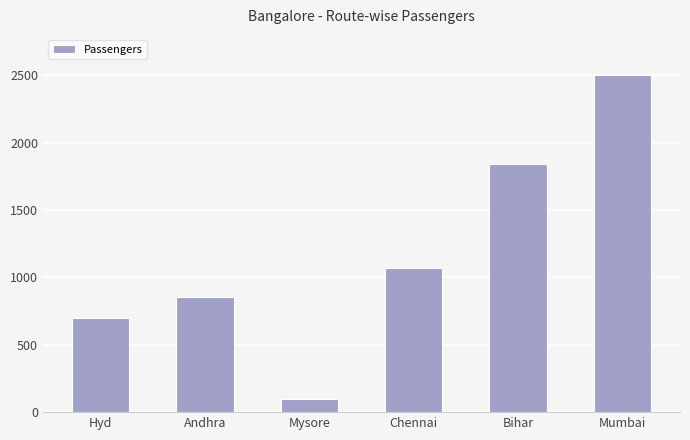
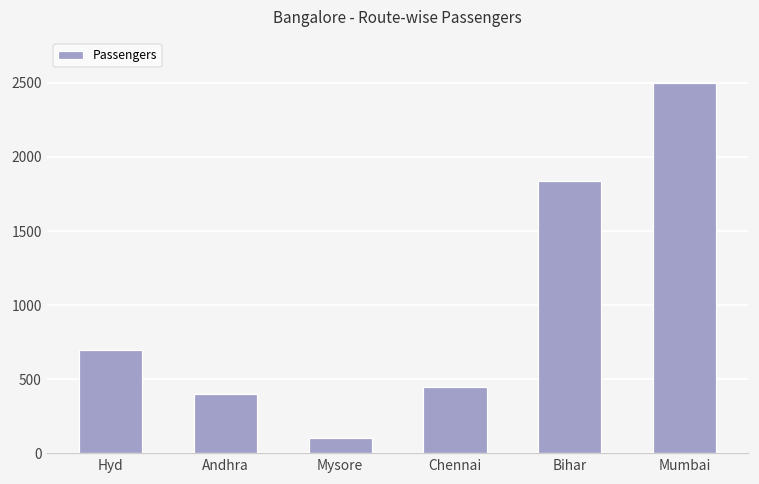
Andhra: 850 -> 400
Chennai: 1070 -> 450
